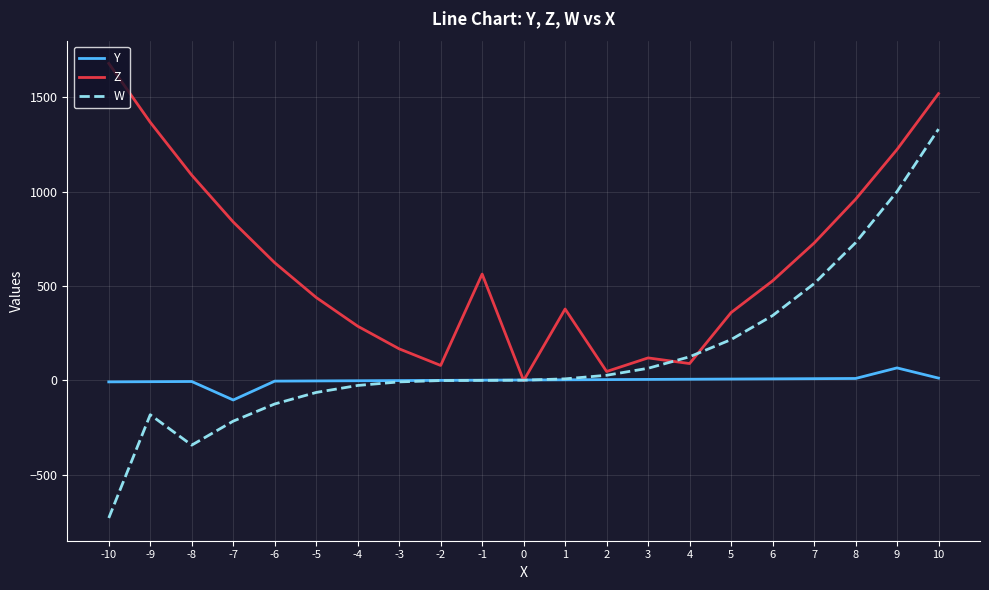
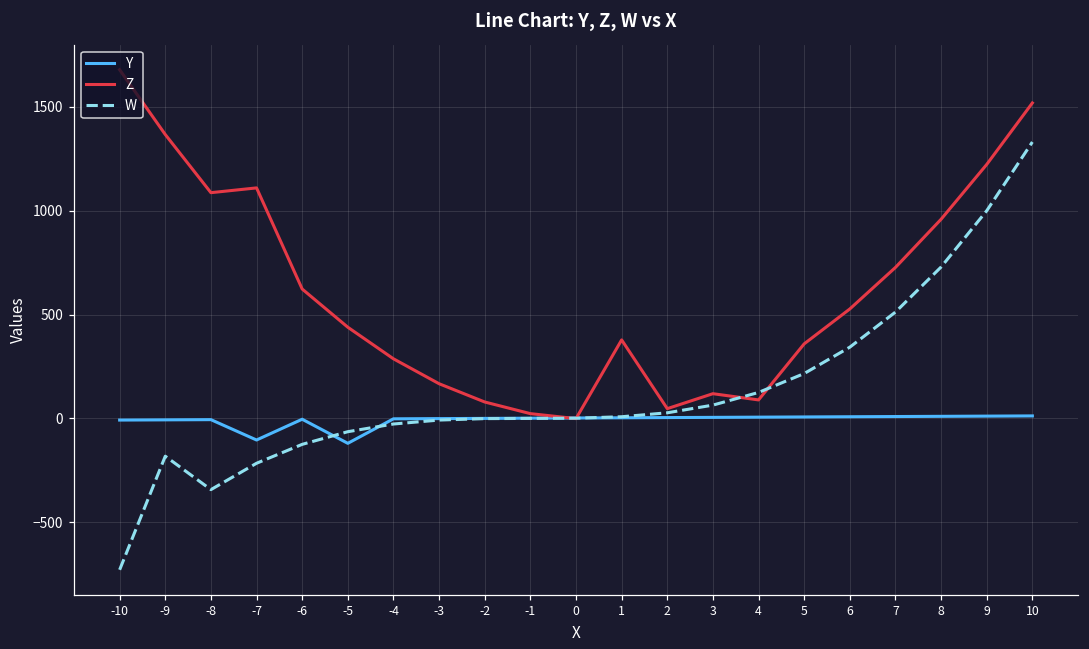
Z, -7: 840 -> 1110
Y, -5: 0 -> -120
Z, -1: 560 -> 20
Y, 9: 70 -> 10
